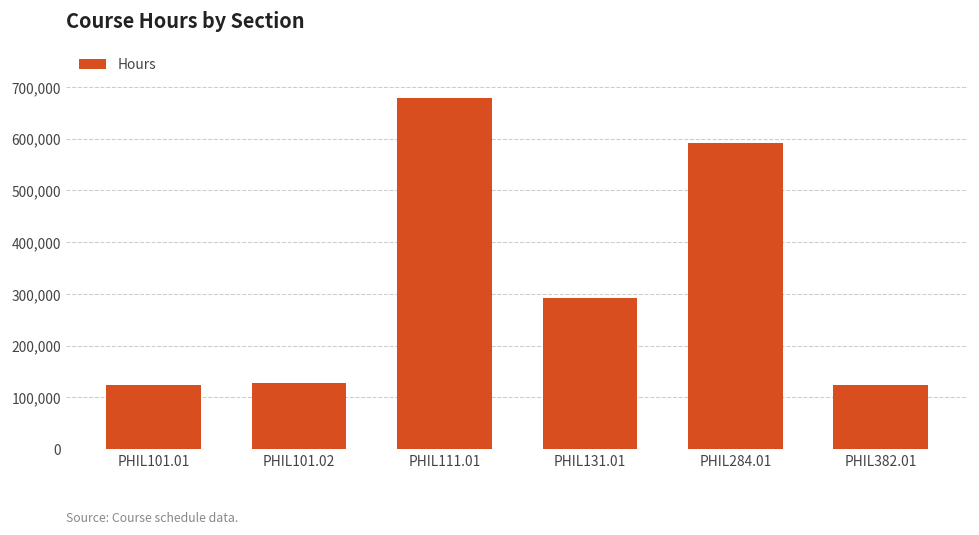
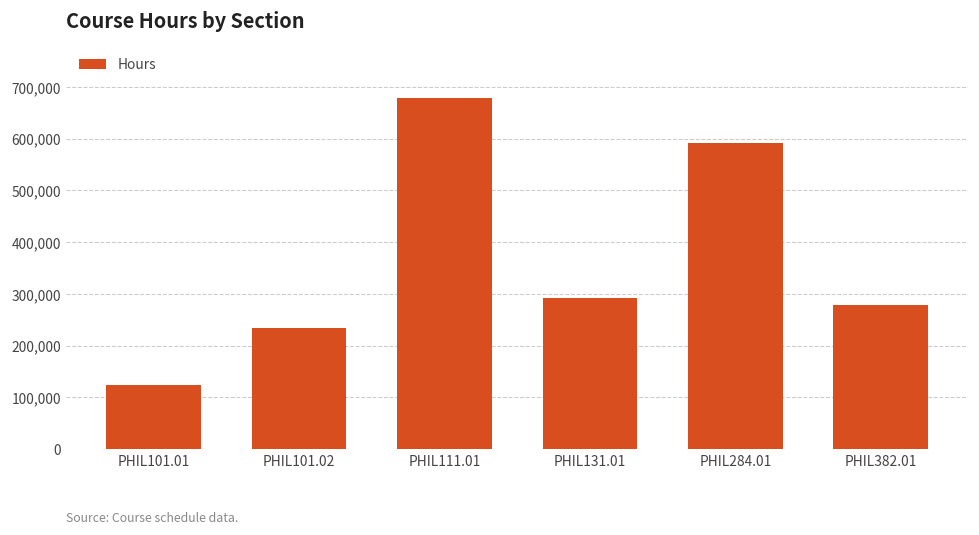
PHIL101.02: 130,000 -> 230,000
PHIL382.01: 120,000 -> 280,000
